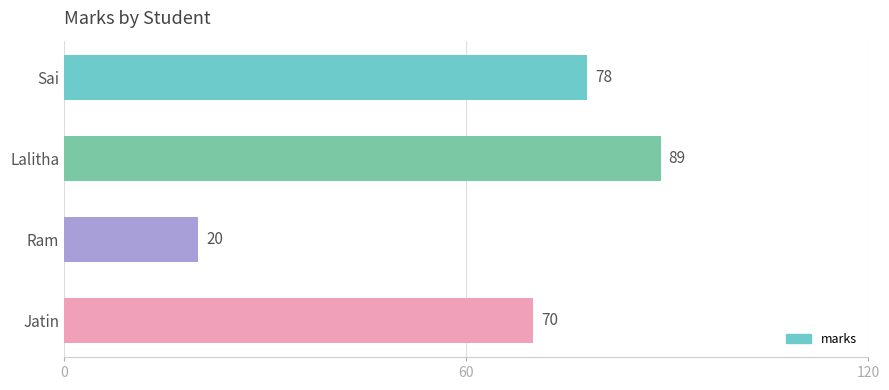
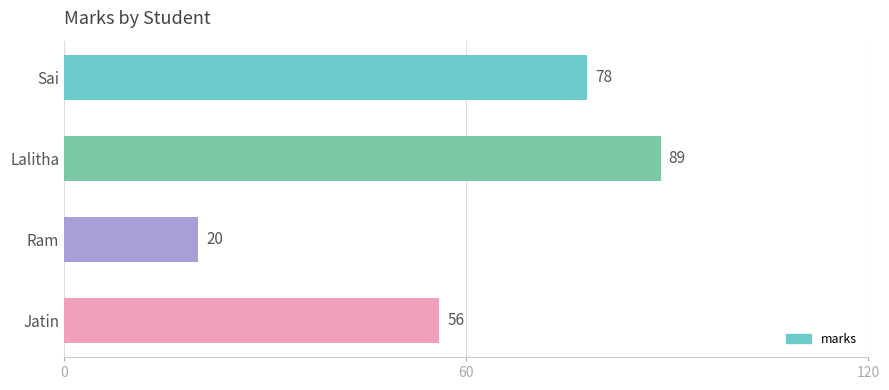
Jatin: 70 -> 56
